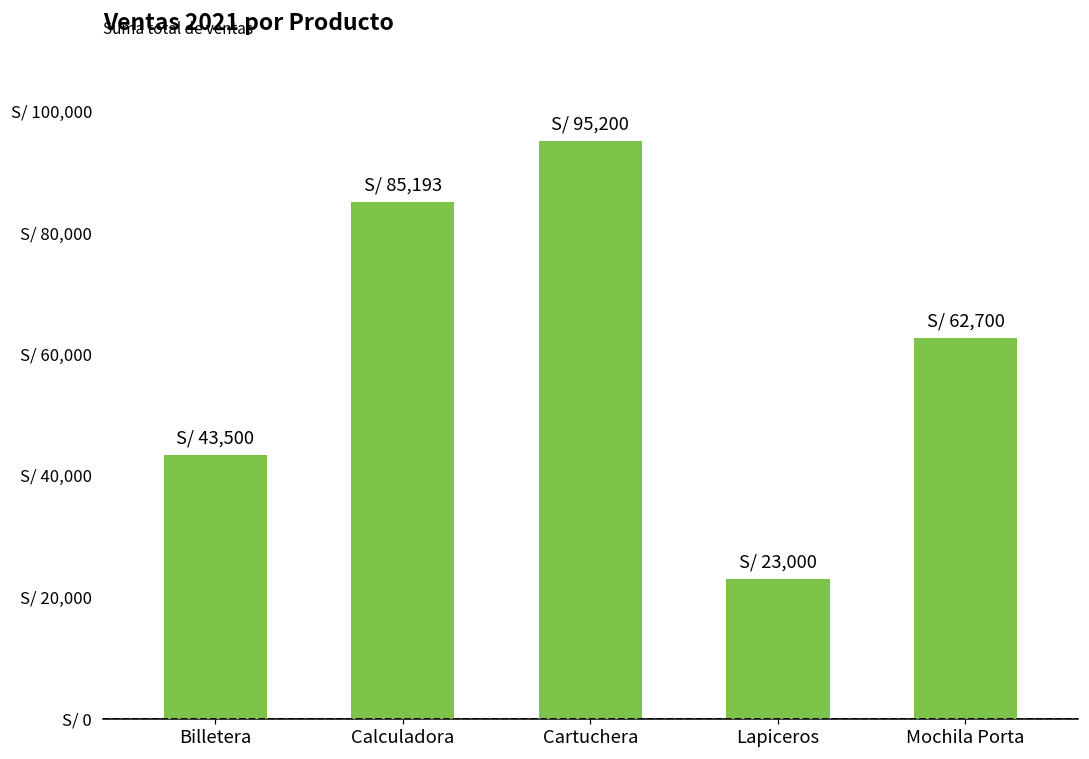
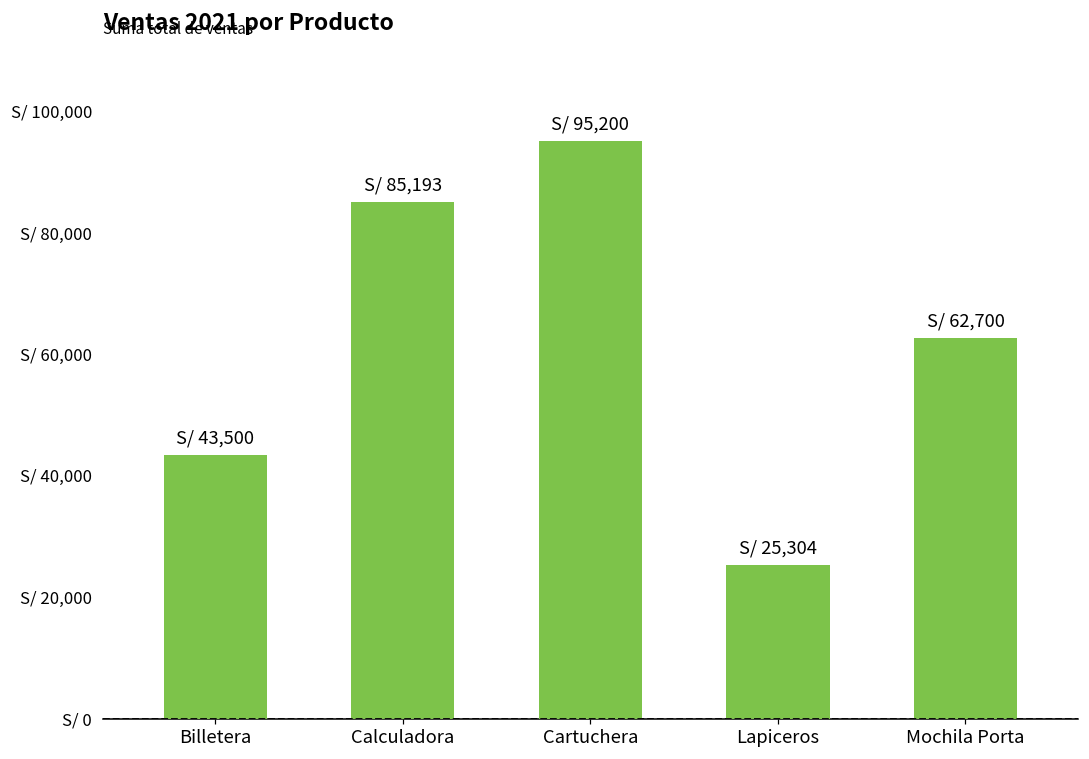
Lapiceros: 23,000 -> 25,304
